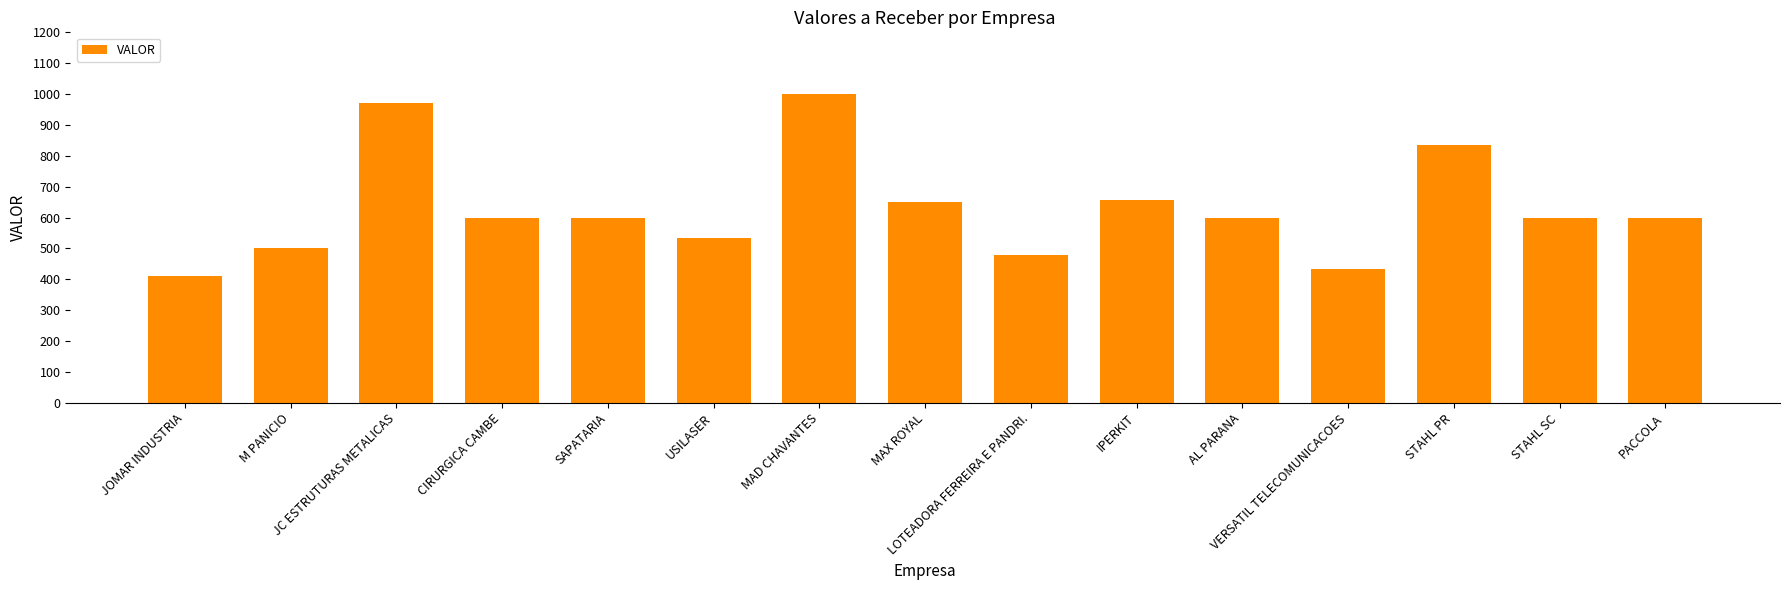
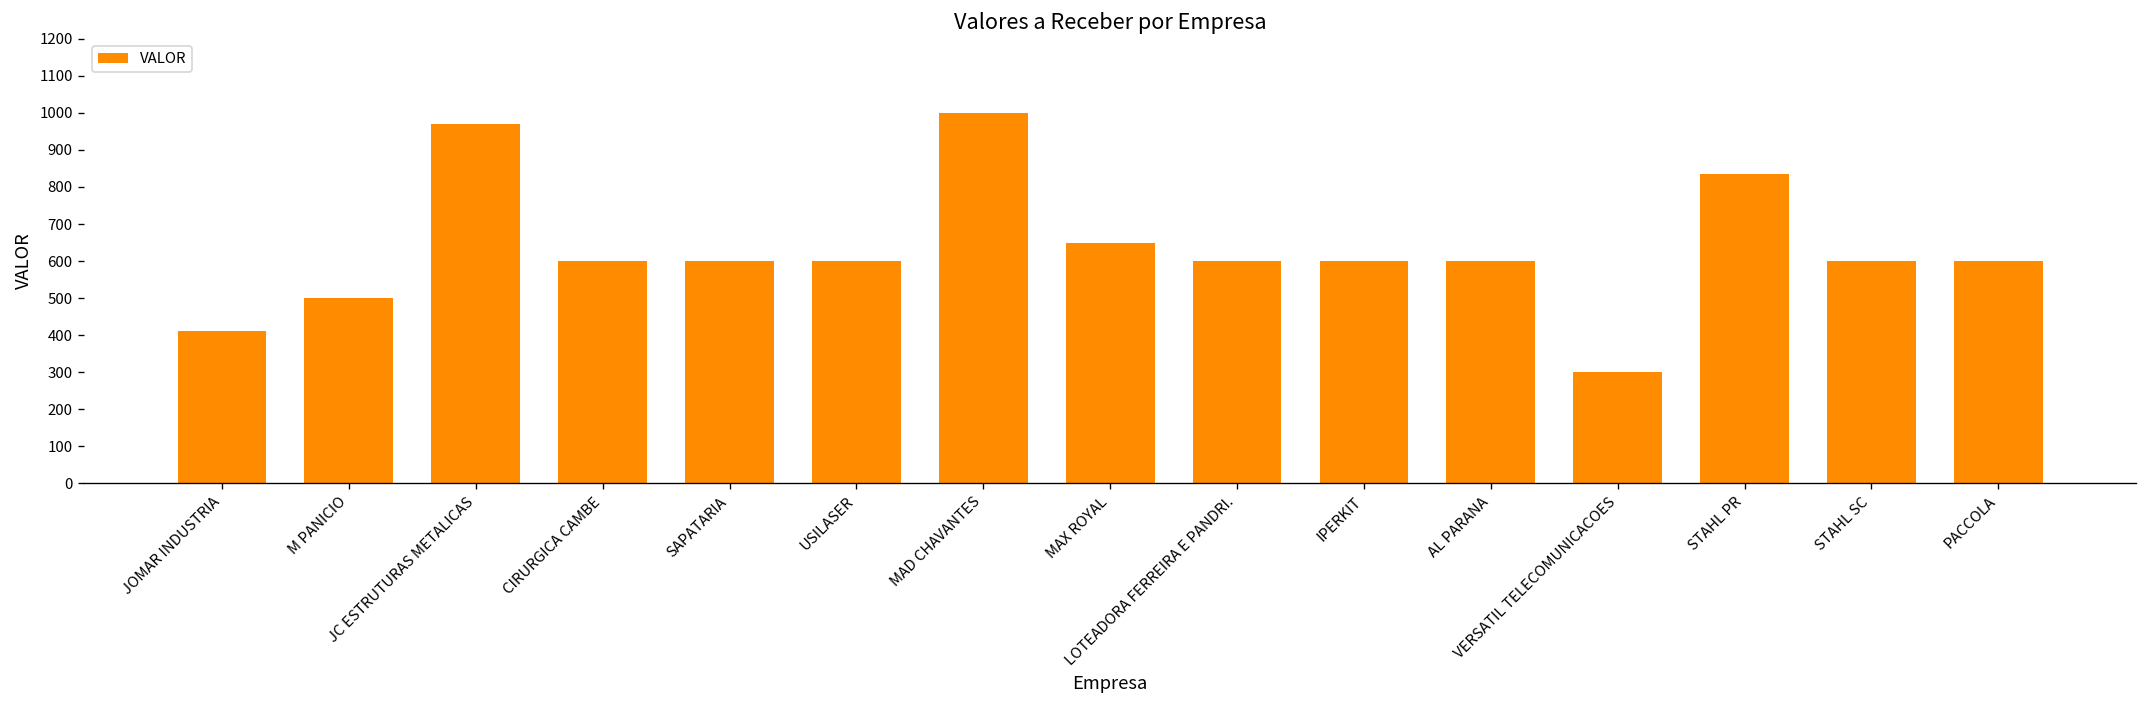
USILASER: 540 -> 600
LOTEADORA FERREIRA E PANDRI.: 480 -> 600
IPERKIT: 660 -> 600
VERSATIL TELECOMUNICACOES: 430 -> 300
